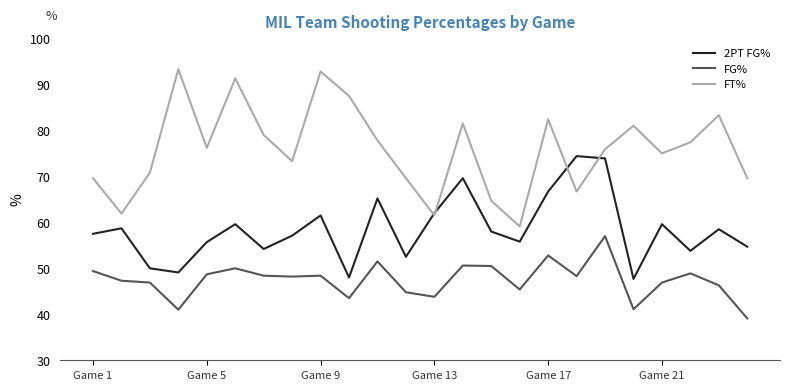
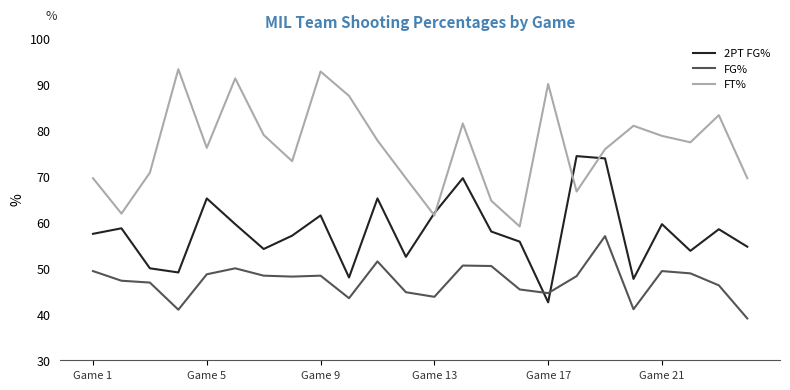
2PT FG%, Game 5: 56 -> 65
2PT FG%, Game 17: 67 -> 43
FG%, Game 17: 53 -> 45
FT%, Game 17: 82 -> 90
FG%, Game 21: 47 -> 49
FT%, Game 21: 75 -> 79
